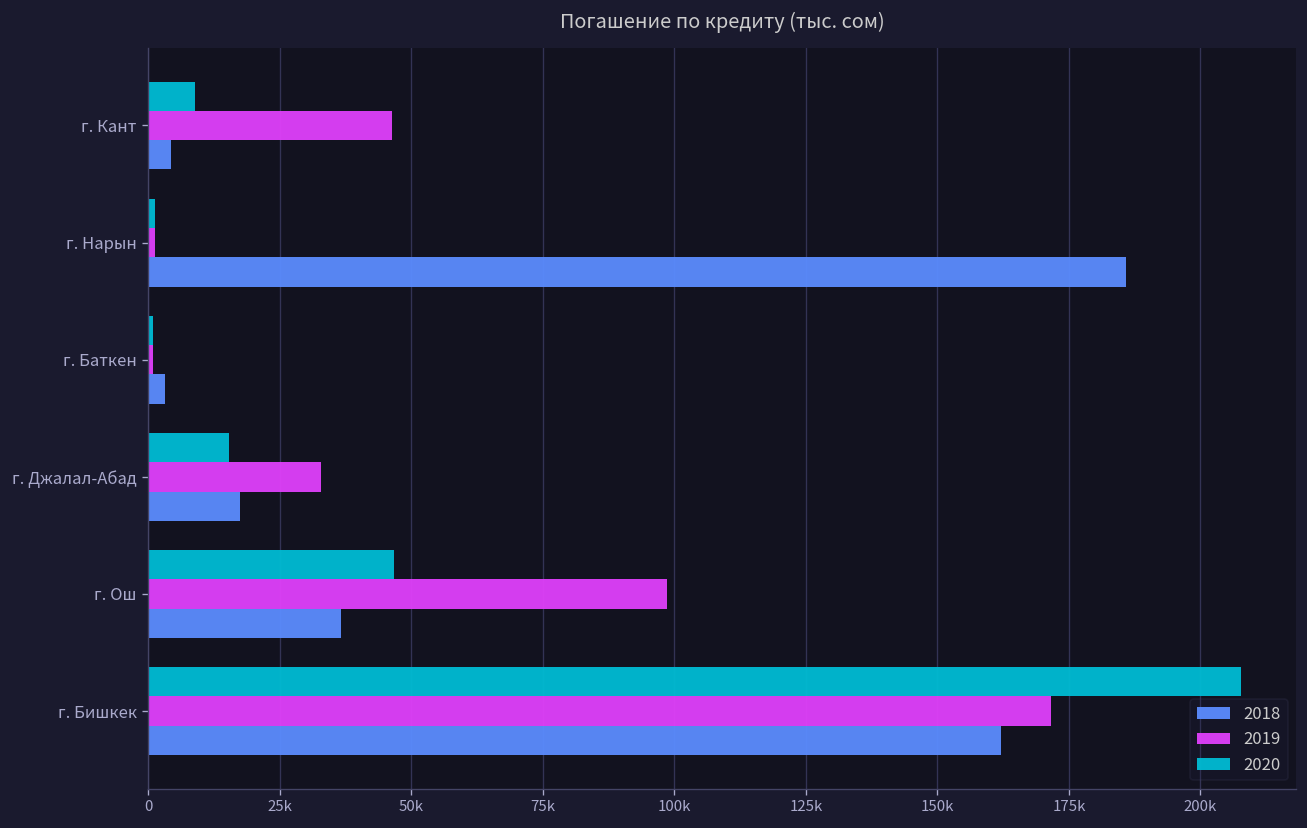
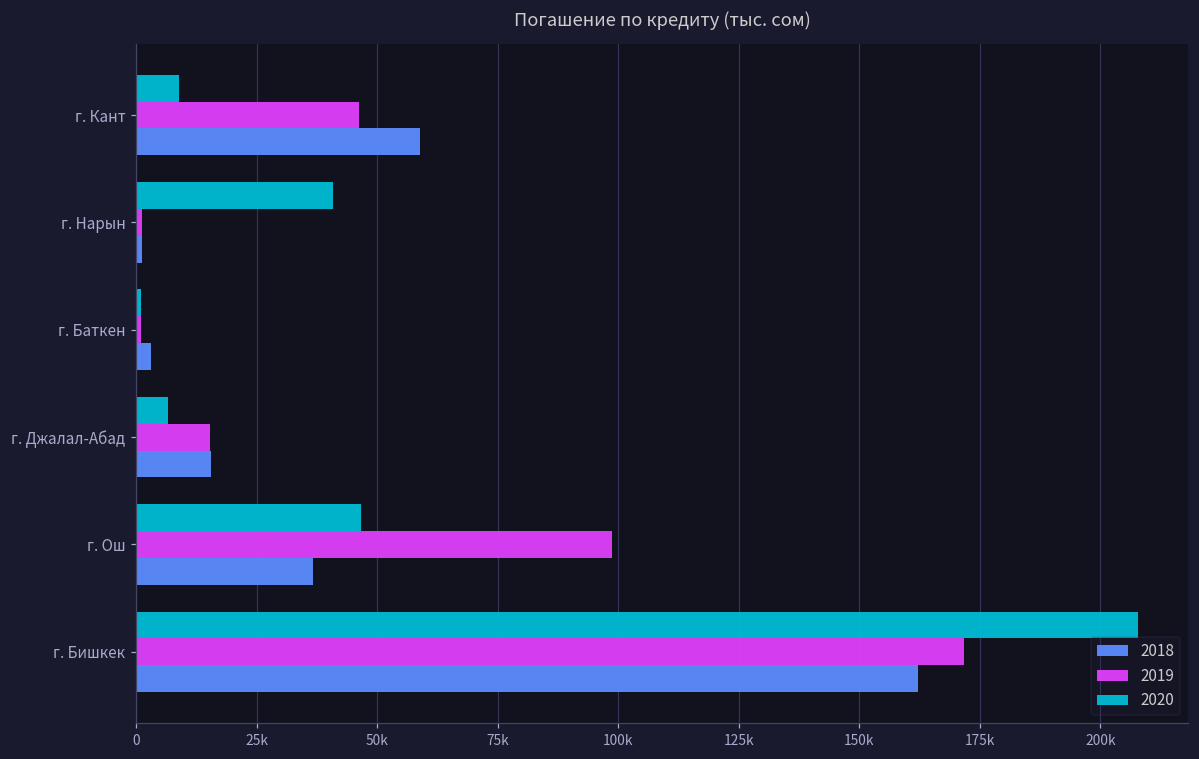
2018, г. Кант: 4000 -> 59000
2020, г. Нарын: 1000 -> 41000
2018, г. Нарын: 186000 -> 1000
2020, г. Джалал-Абад: 15000 -> 7000
2019, г. Джалал-Абад: 33000 -> 15000
2018, г. Джалал-Абад: 17000 -> 15000
